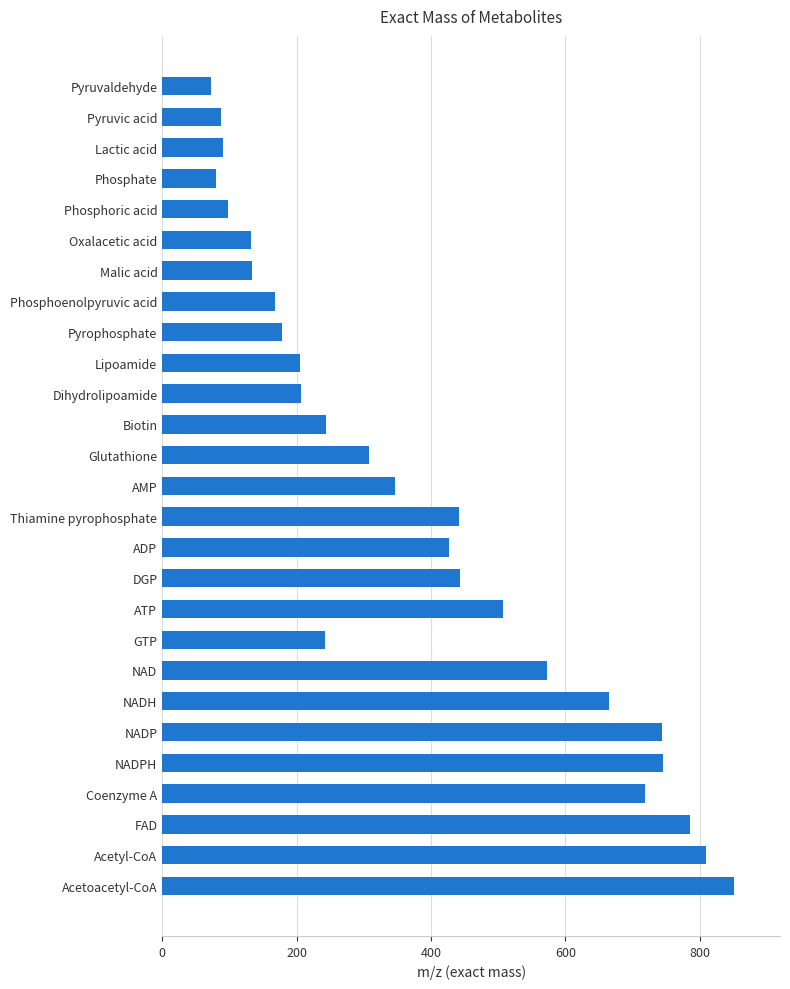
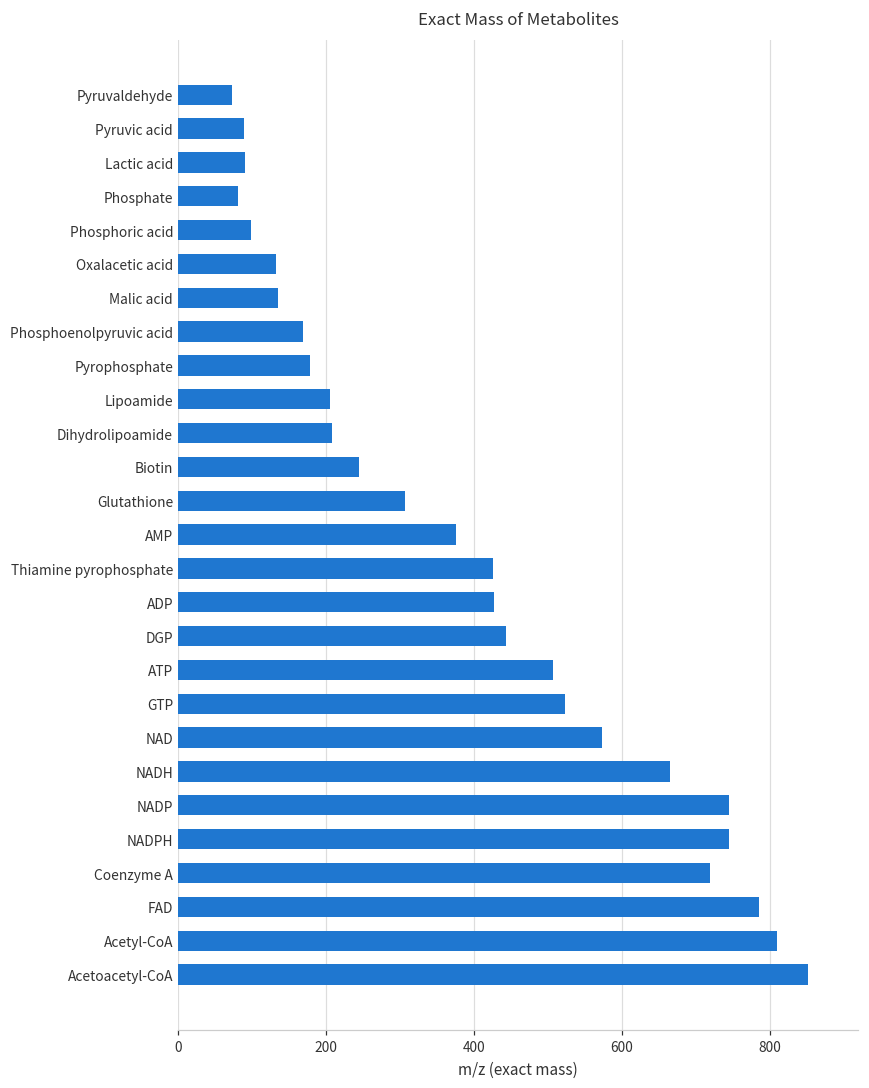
AMP: 350 -> 380
Thiamine pyrophosphate: 440 -> 430
GTP: 240 -> 520
